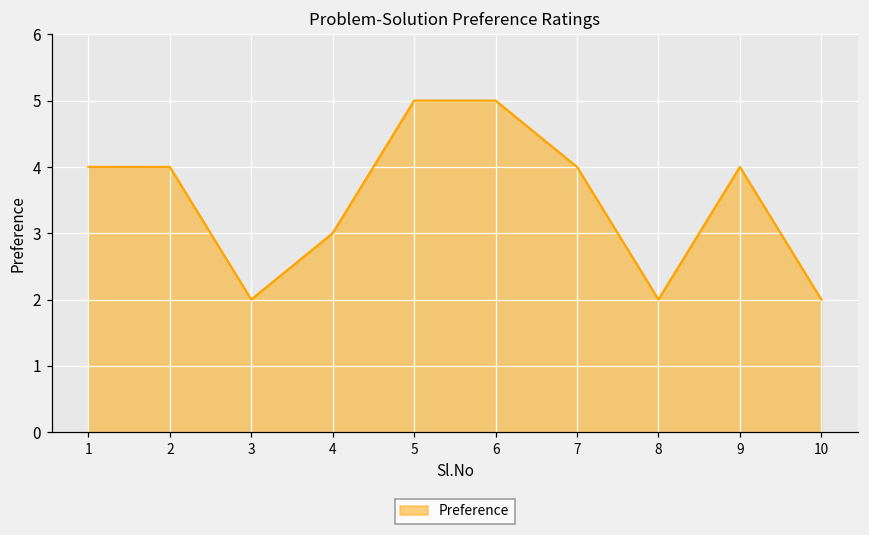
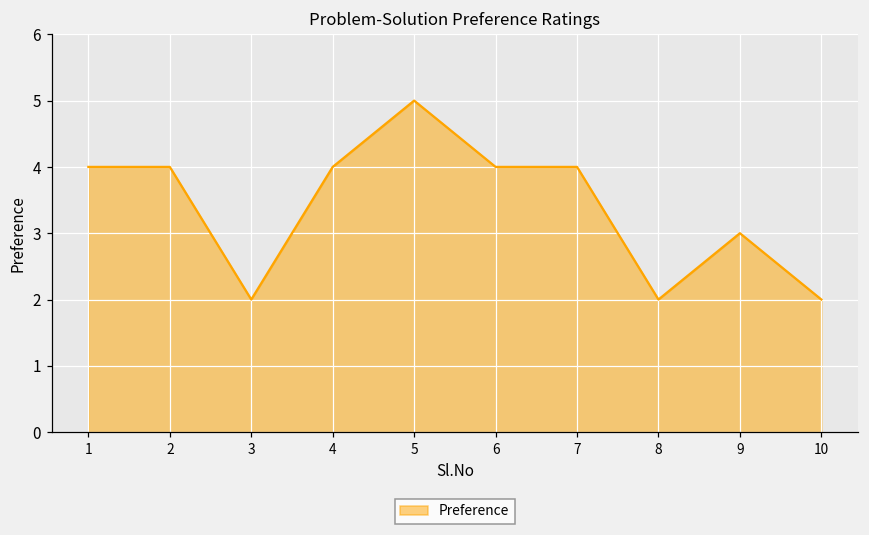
4: 3 -> 4
6: 5 -> 4
9: 4 -> 3
